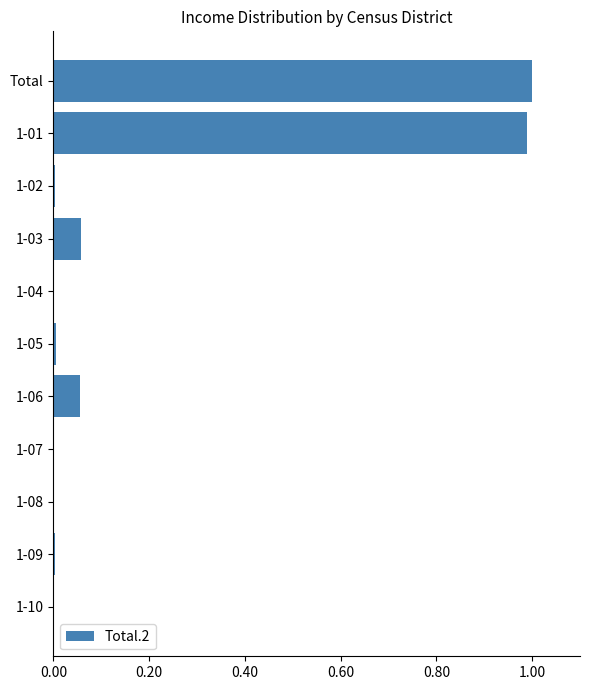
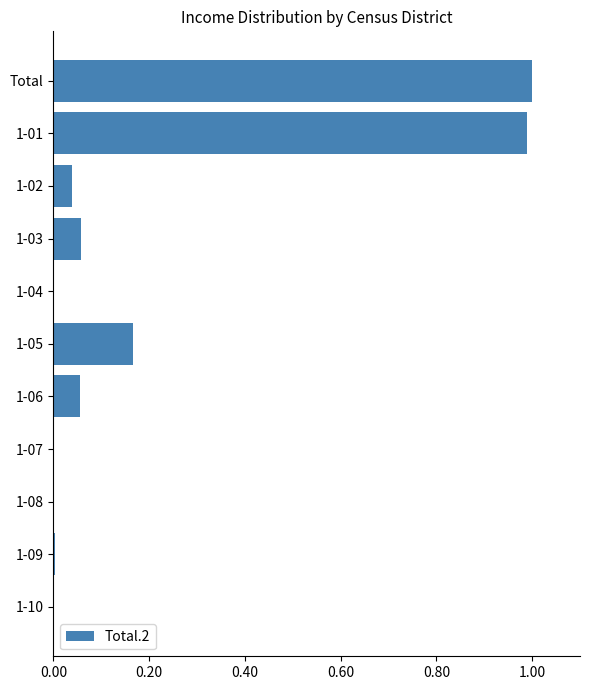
1-02: 0.00 -> 0.04
1-05: 0.00 -> 0.17
